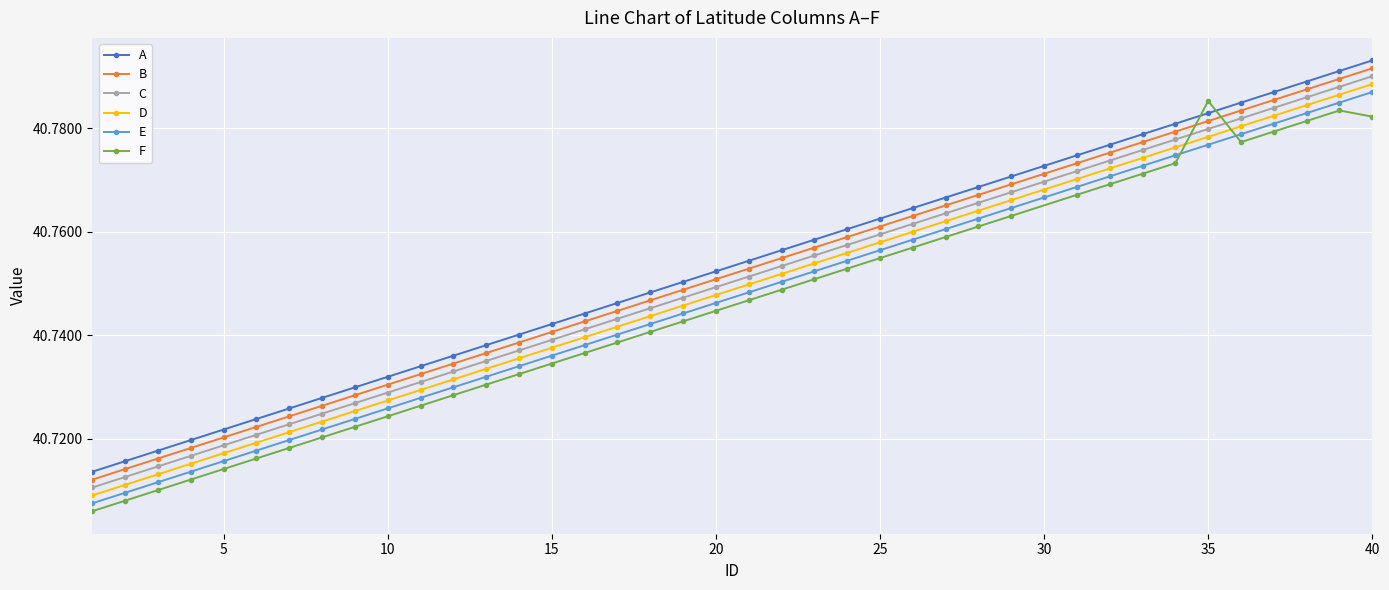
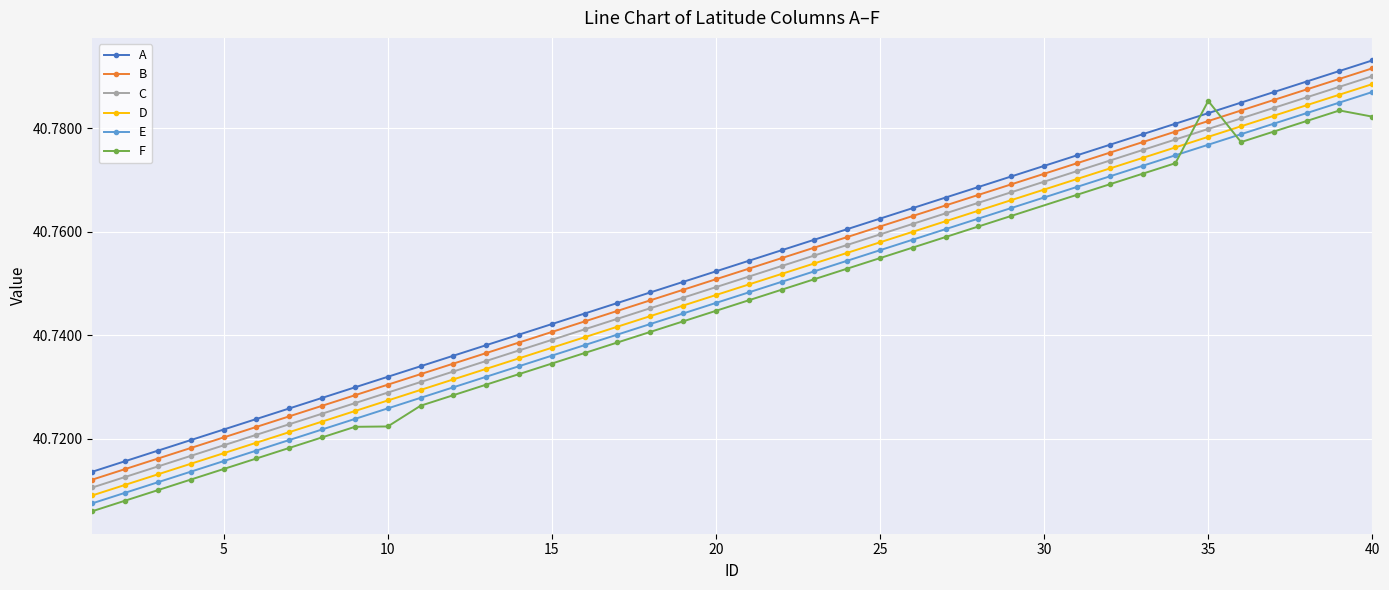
F, 10: 40.724 -> 40.722
